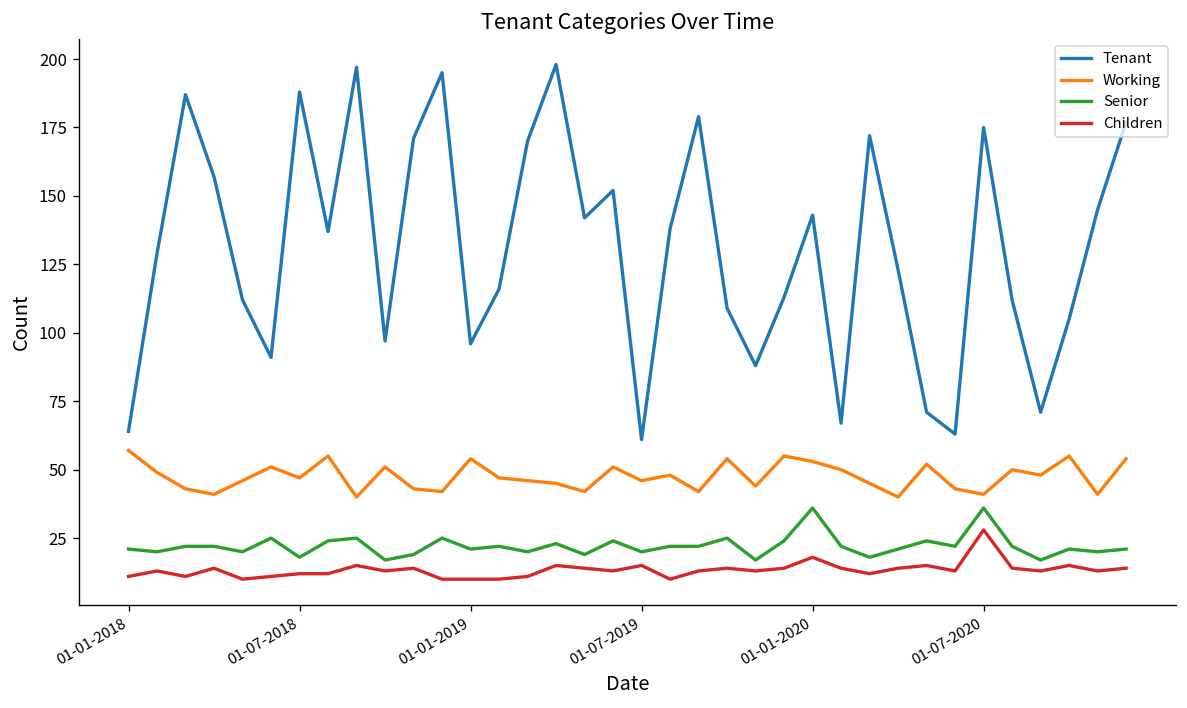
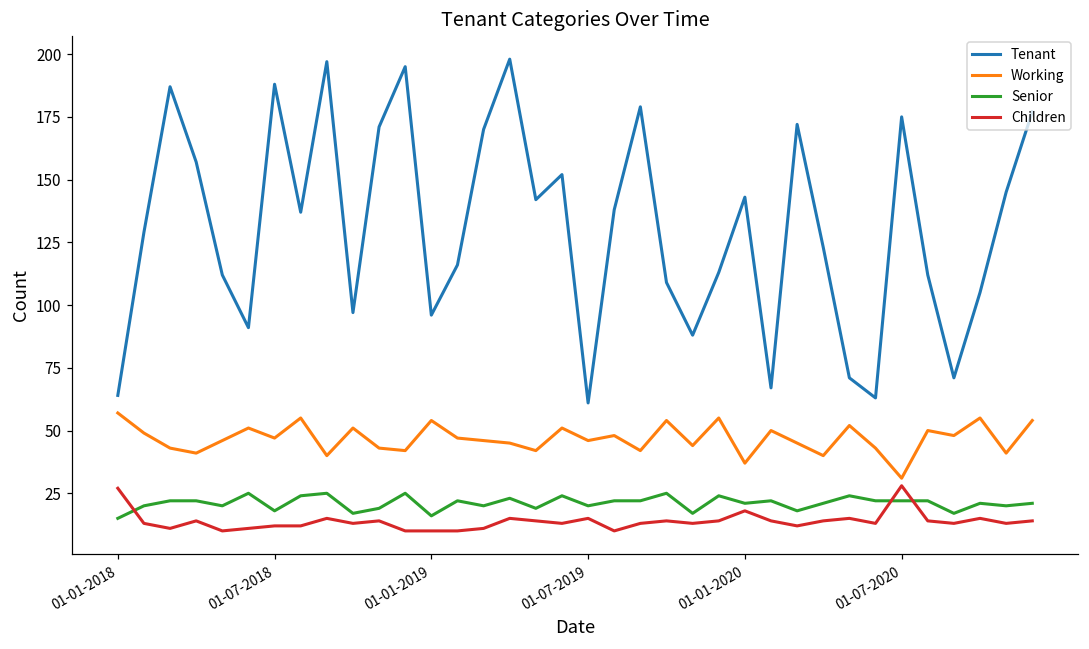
Senior, 01-01-2018: 21 -> 15
Children, 01-01-2018: 11 -> 27
Senior, 01-01-2019: 21 -> 16
Working, 01-01-2020: 53 -> 37
Senior, 01-01-2020: 36 -> 21
Working, 01-07-2020: 41 -> 31
Senior, 01-07-2020: 36 -> 22
